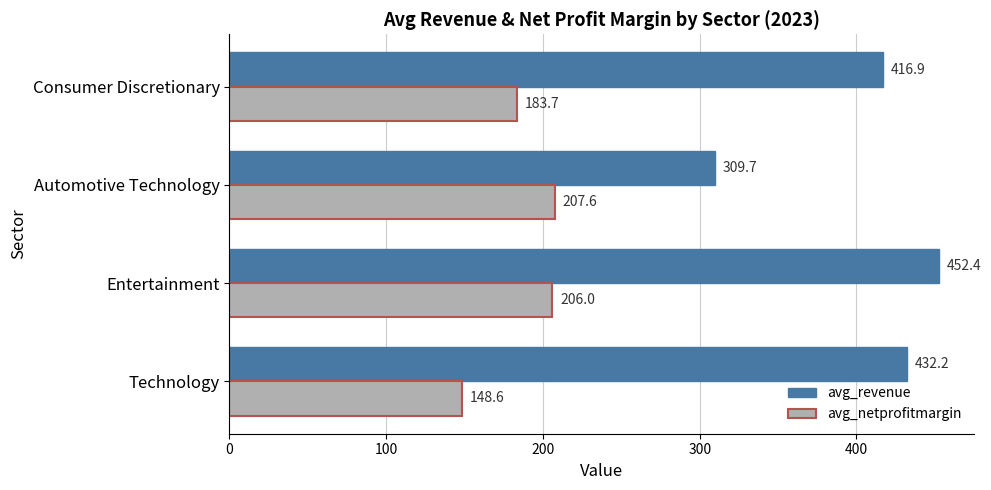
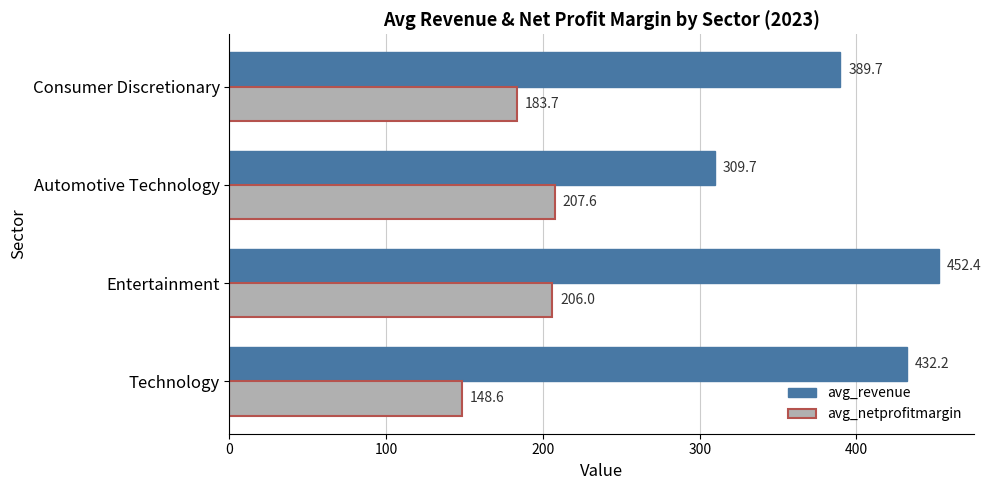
avg_revenue, Consumer Discretionary: 416.9 -> 389.7
